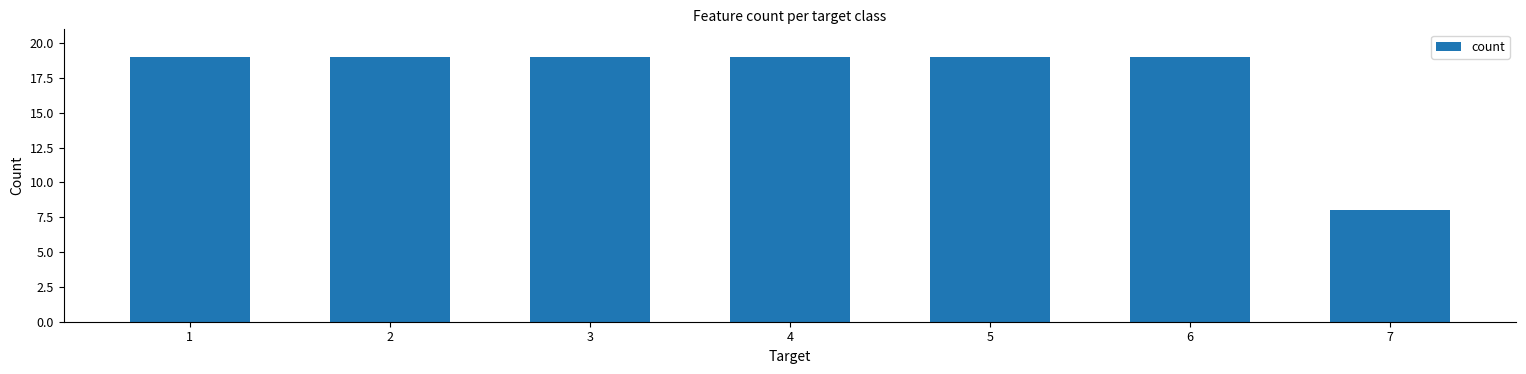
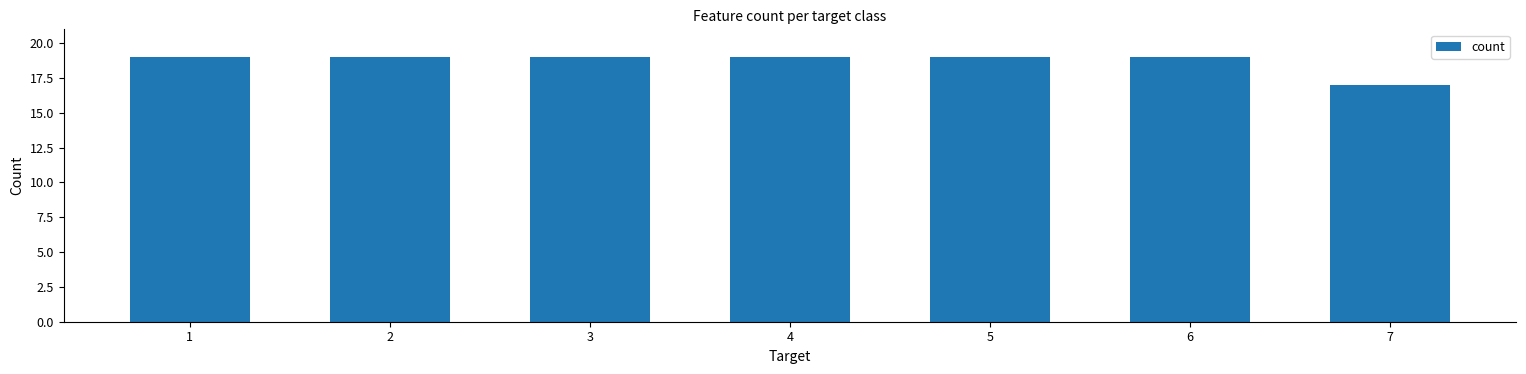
7: 8 -> 17
